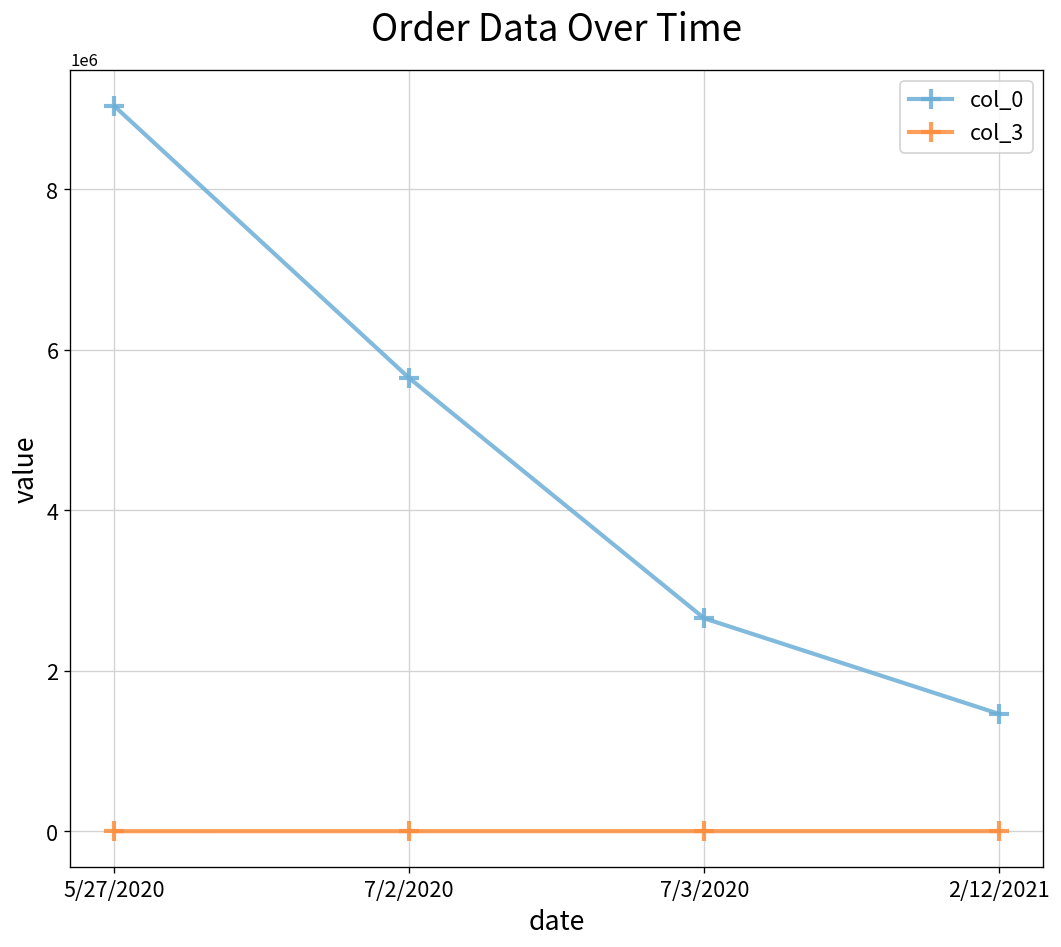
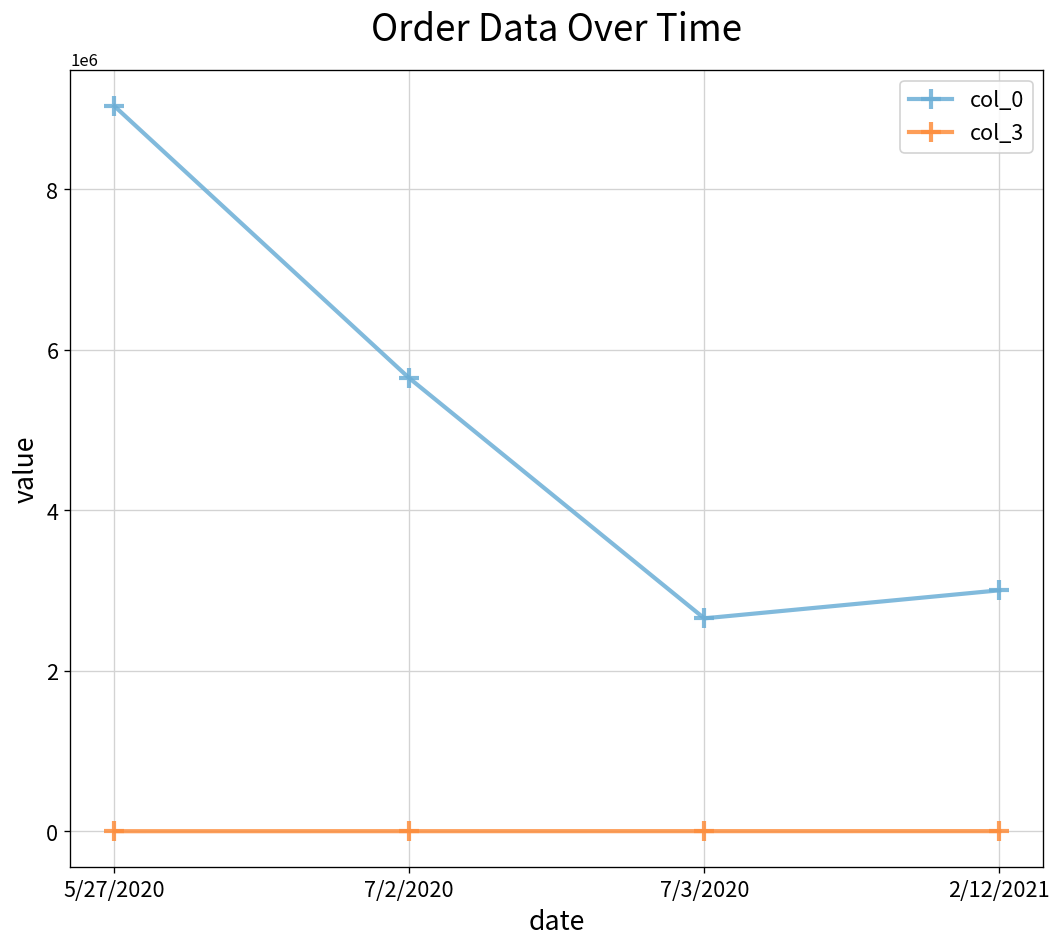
col_0, 2/12/2021: 1500000 -> 3000000
